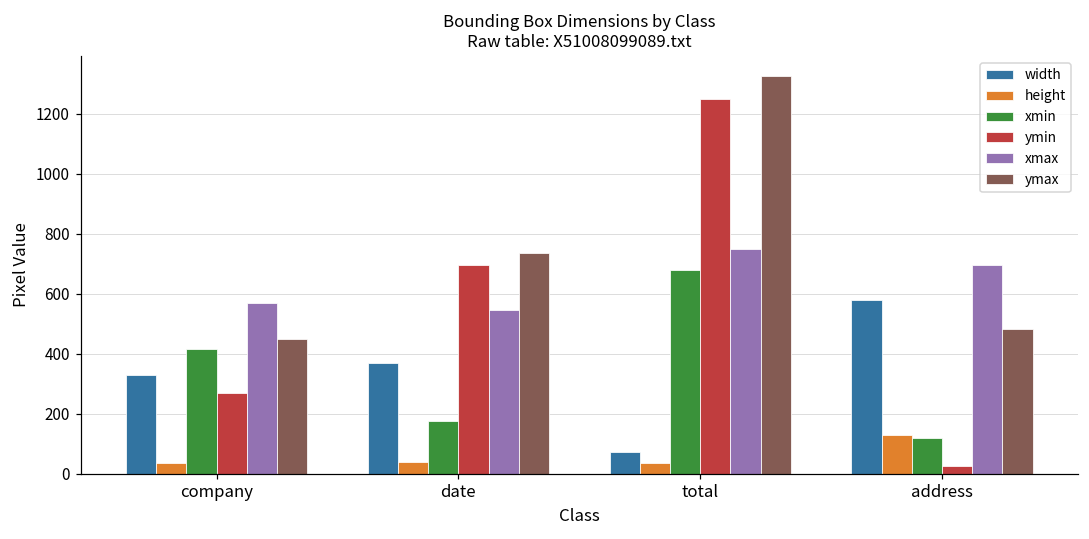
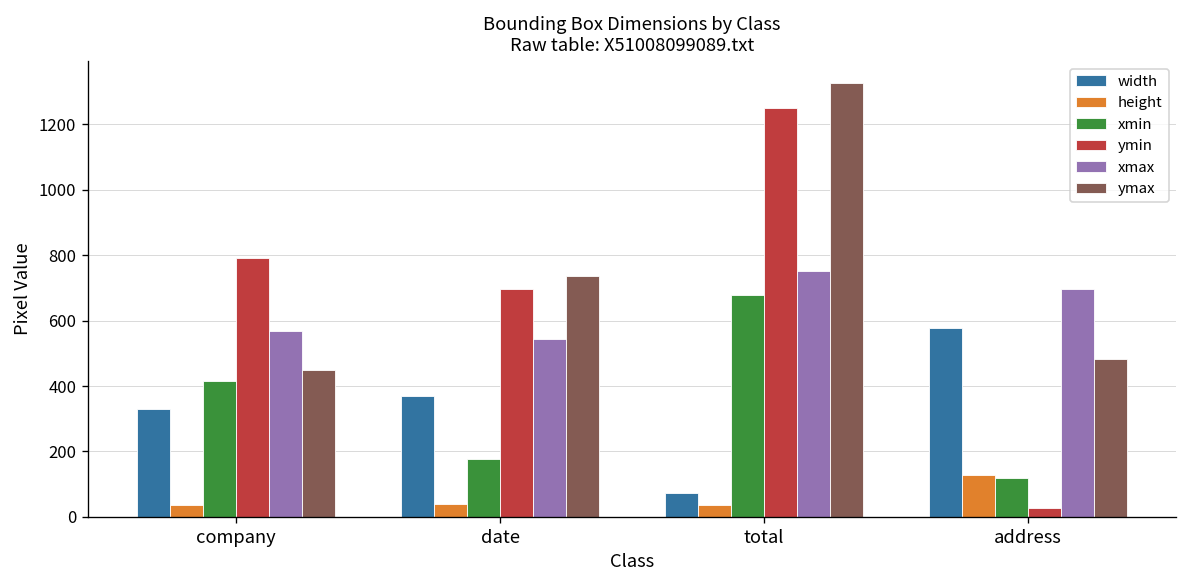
ymin, company: 270 -> 790
